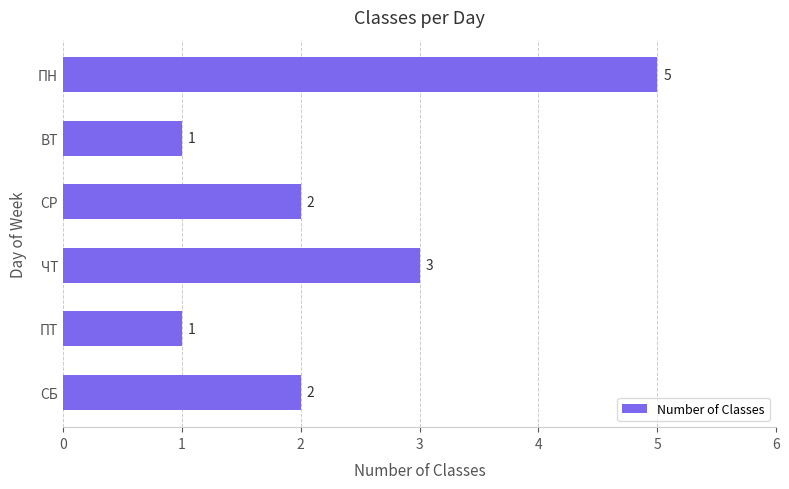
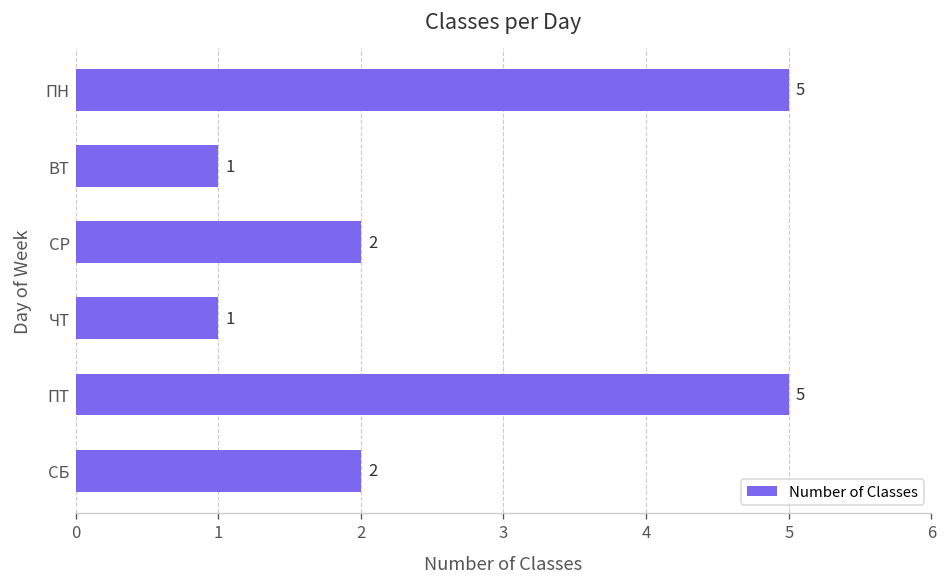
ЧТ: 3 -> 1
ПТ: 1 -> 5
